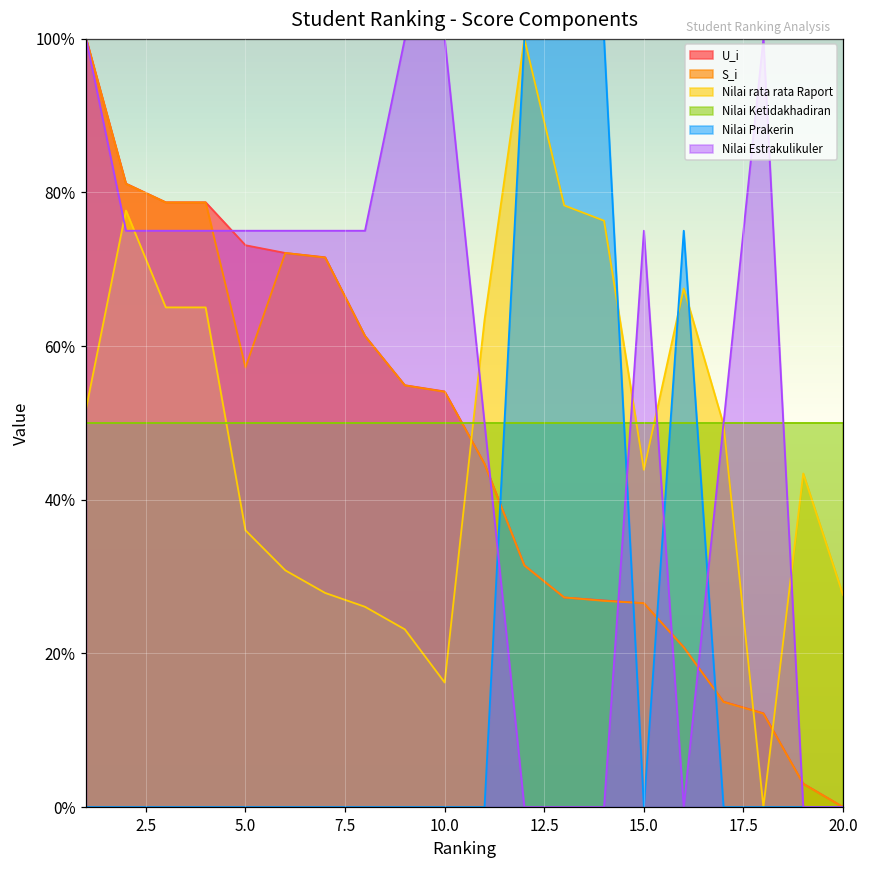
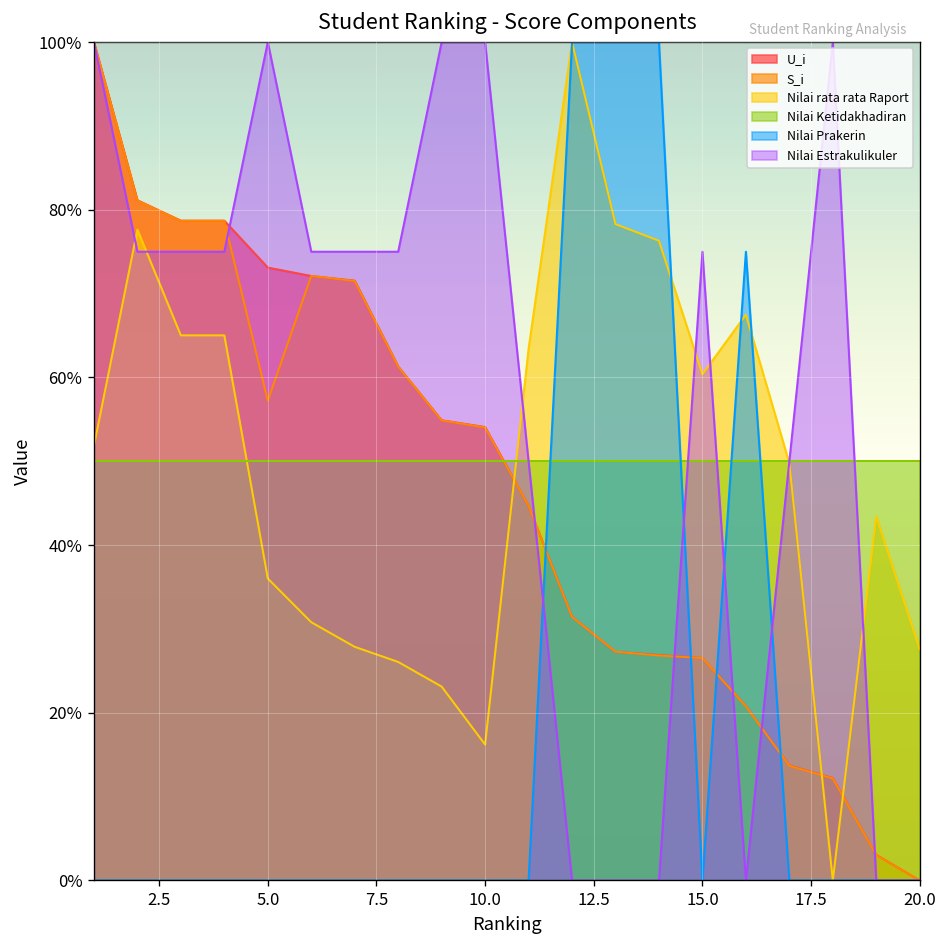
Nilai Estrakulikuler, 5.0: 75% -> 100%
Nilai rata rata Raport, 15.0: 44% -> 60%
